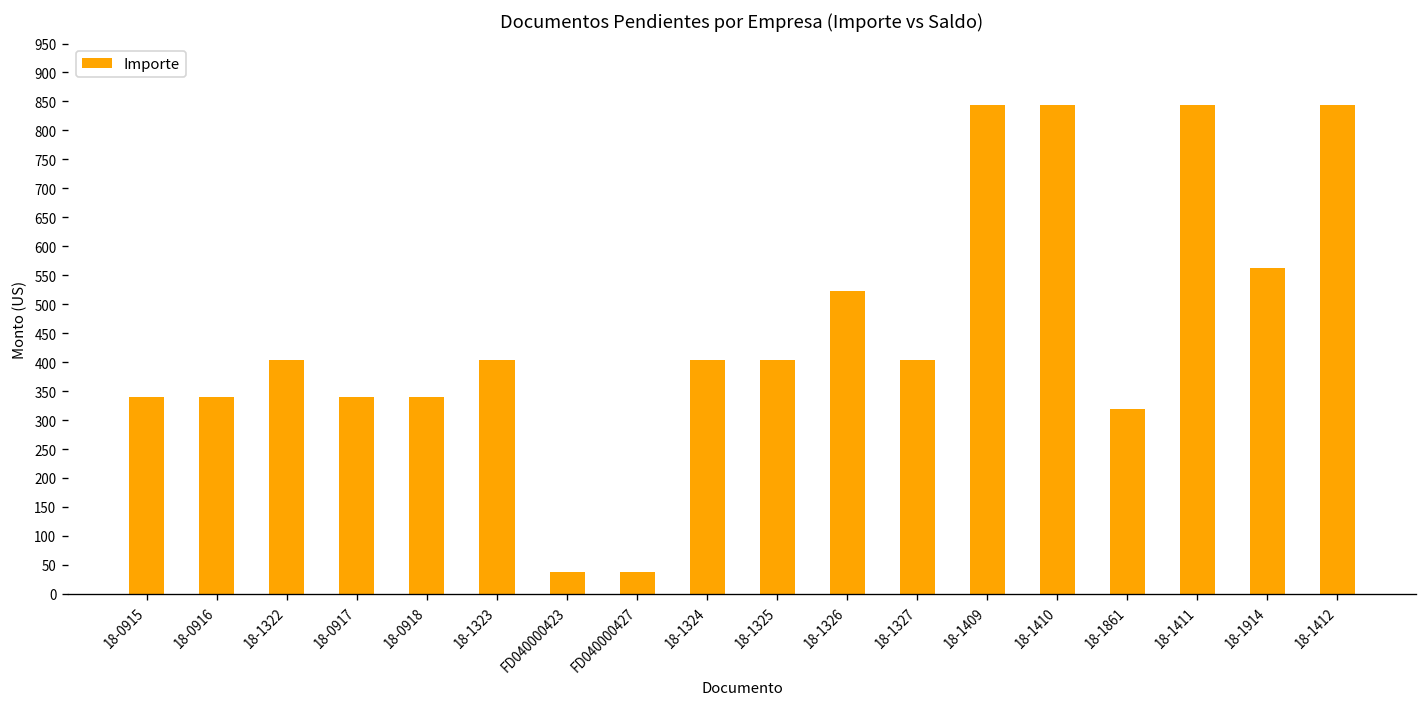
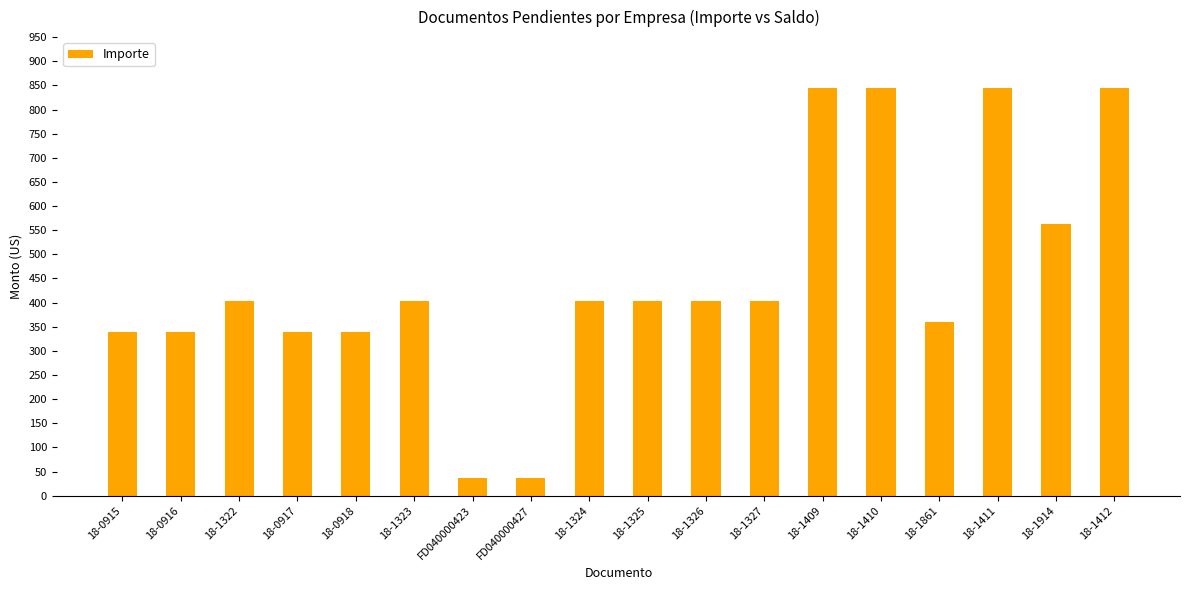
18-1326: 520 -> 400
18-1861: 320 -> 360
